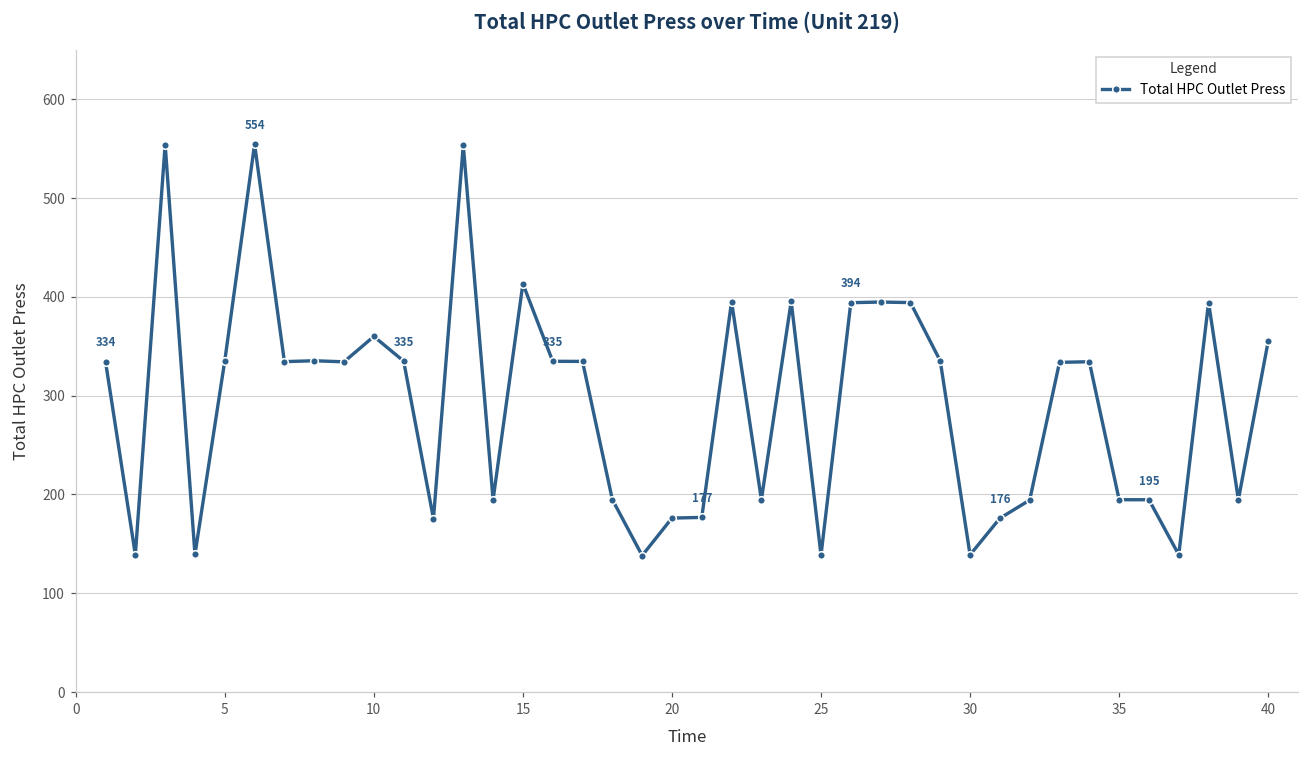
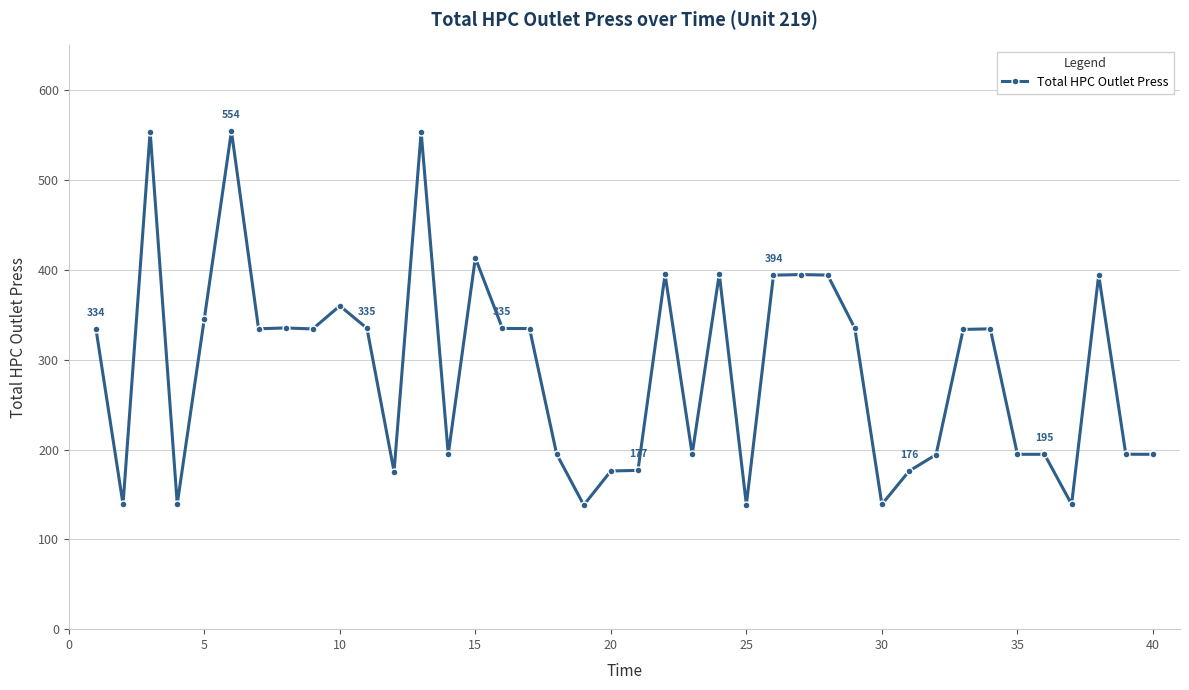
5: 340 -> 350
40: 360 -> 190
